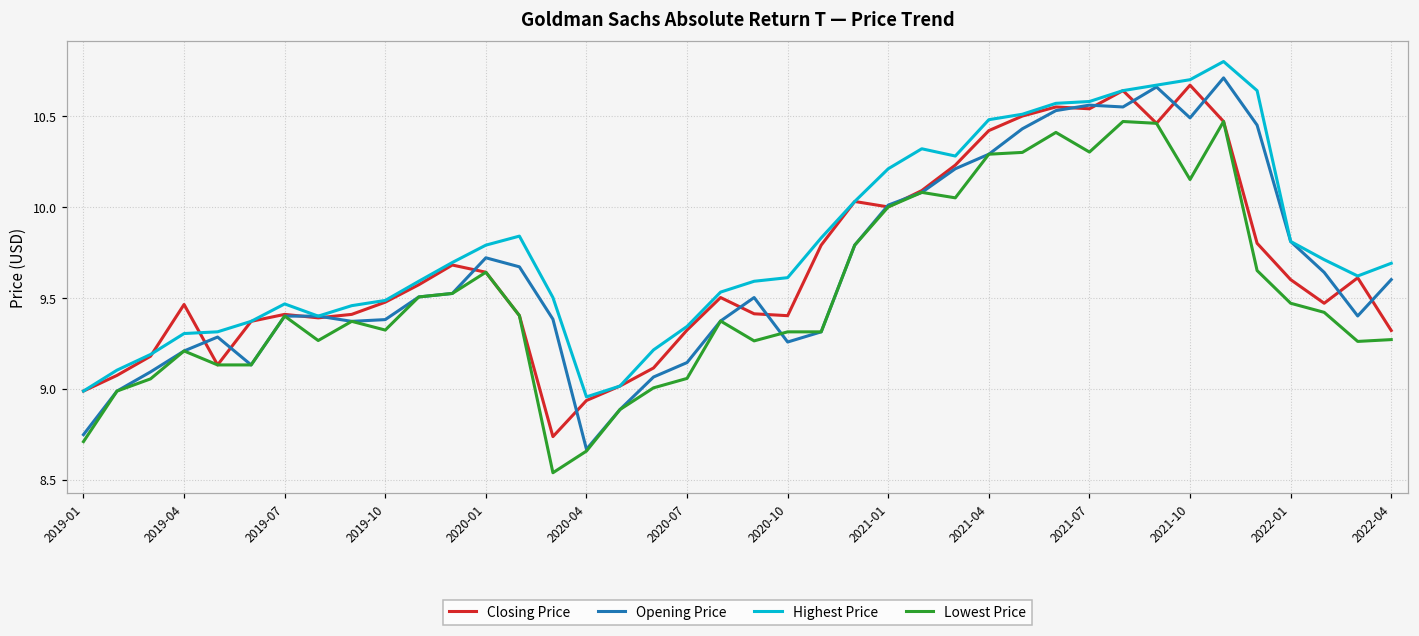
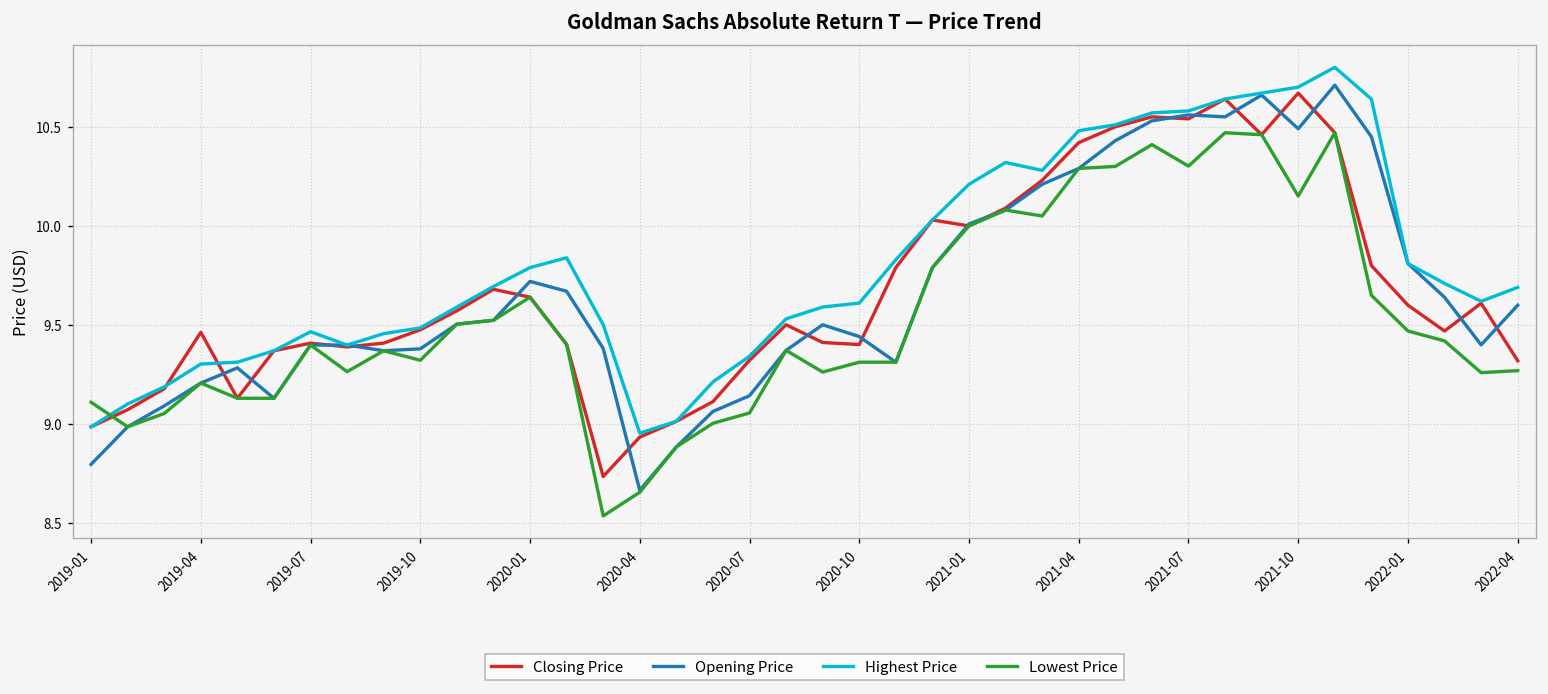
Opening Price, 2019-01: 8.75 -> 8.80
Lowest Price, 2019-01: 8.71 -> 9.11
Opening Price, 2020-10: 9.26 -> 9.44
